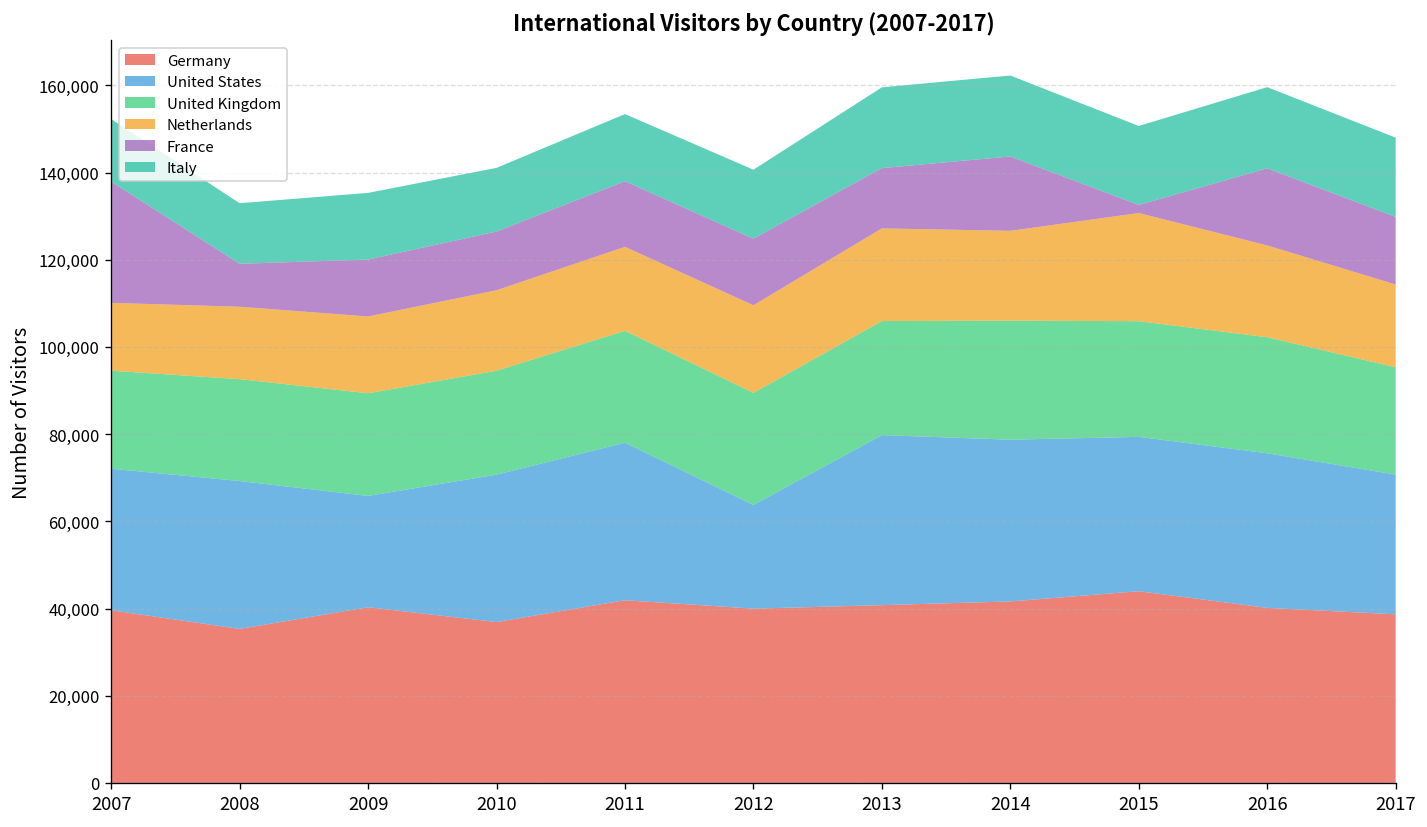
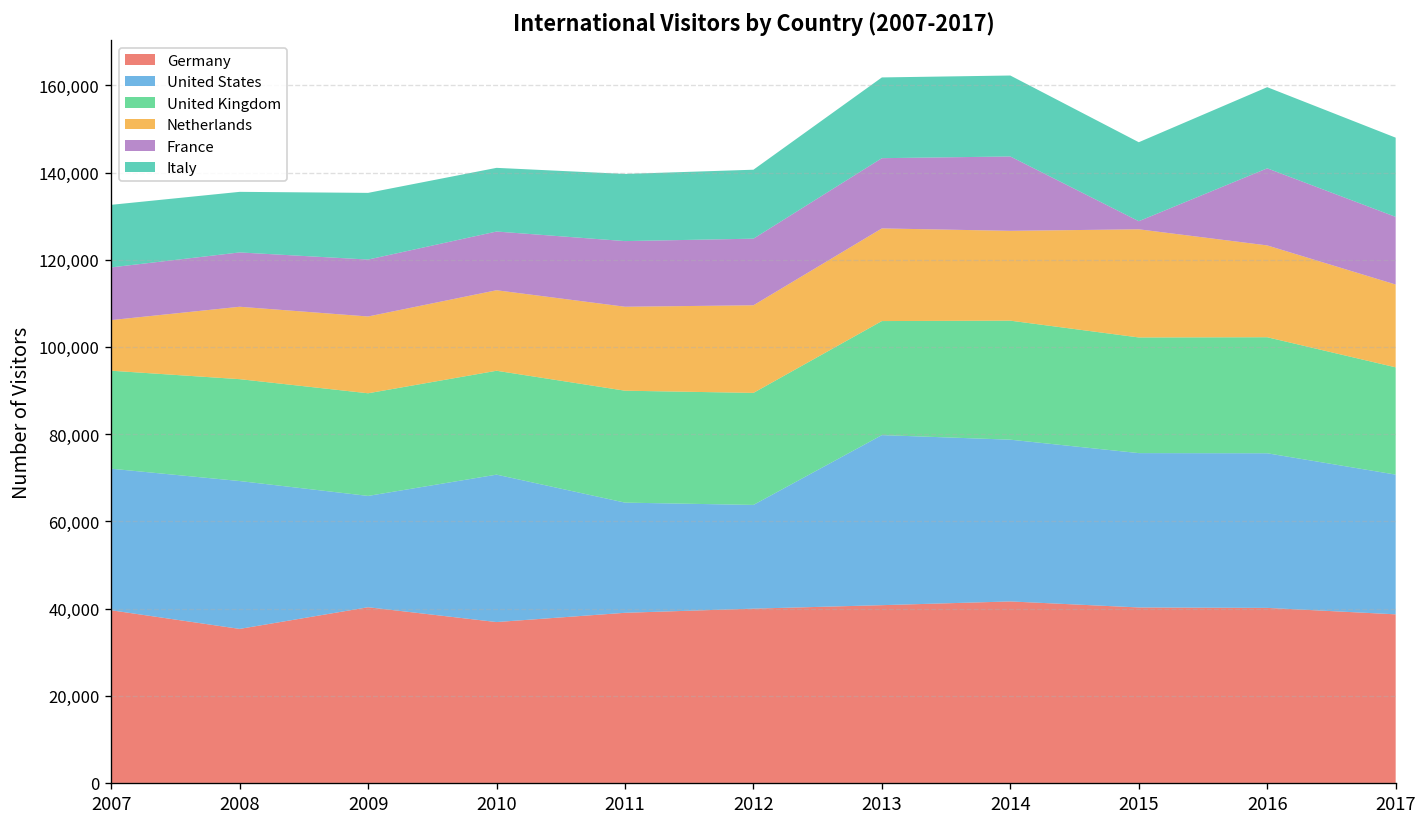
Netherlands, 2007: 16,000 -> 12,000
France, 2007: 28,000 -> 12,000
France, 2008: 10,000 -> 12,000
Germany, 2011: 42,000 -> 39,000
United States, 2011: 36,000 -> 25,000
France, 2013: 14,000 -> 16,000
Germany, 2015: 44,000 -> 40,000
